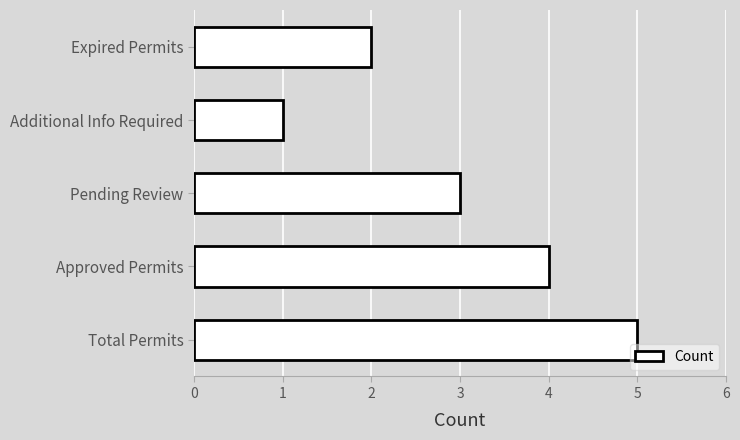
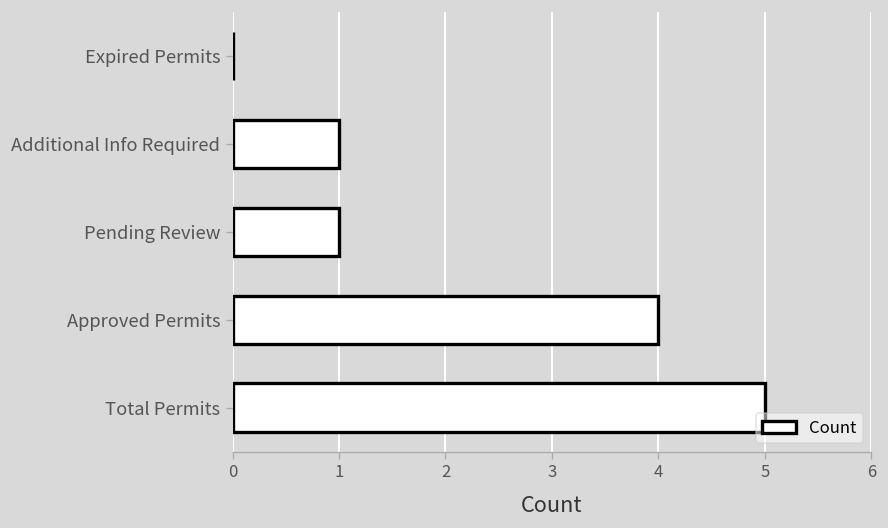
Expired Permits: 2 -> 0
Pending Review: 3 -> 1
